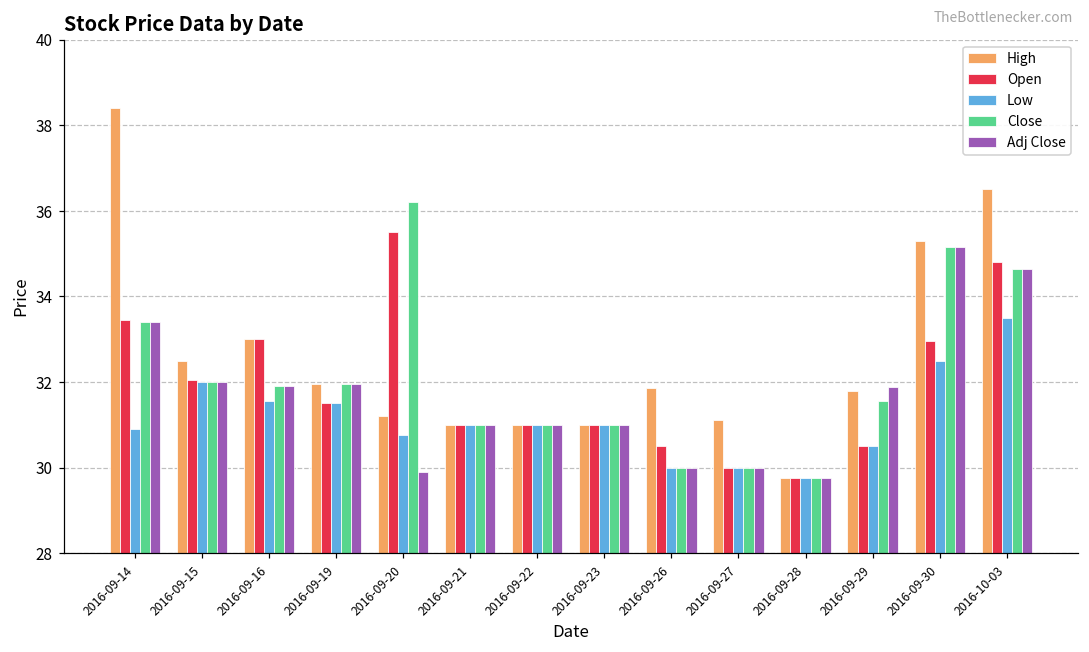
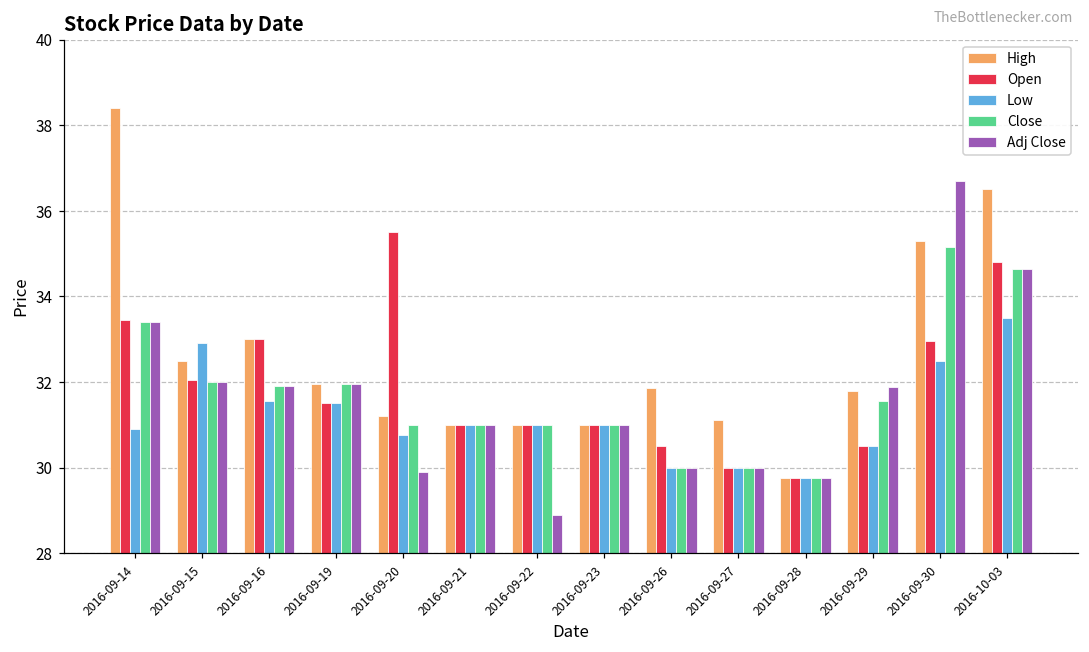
Low, 2016-09-15: 32.0 -> 32.9
Close, 2016-09-20: 36.2 -> 31.0
Adj Close, 2016-09-22: 31.0 -> 28.9
Adj Close, 2016-09-30: 35.2 -> 36.7
